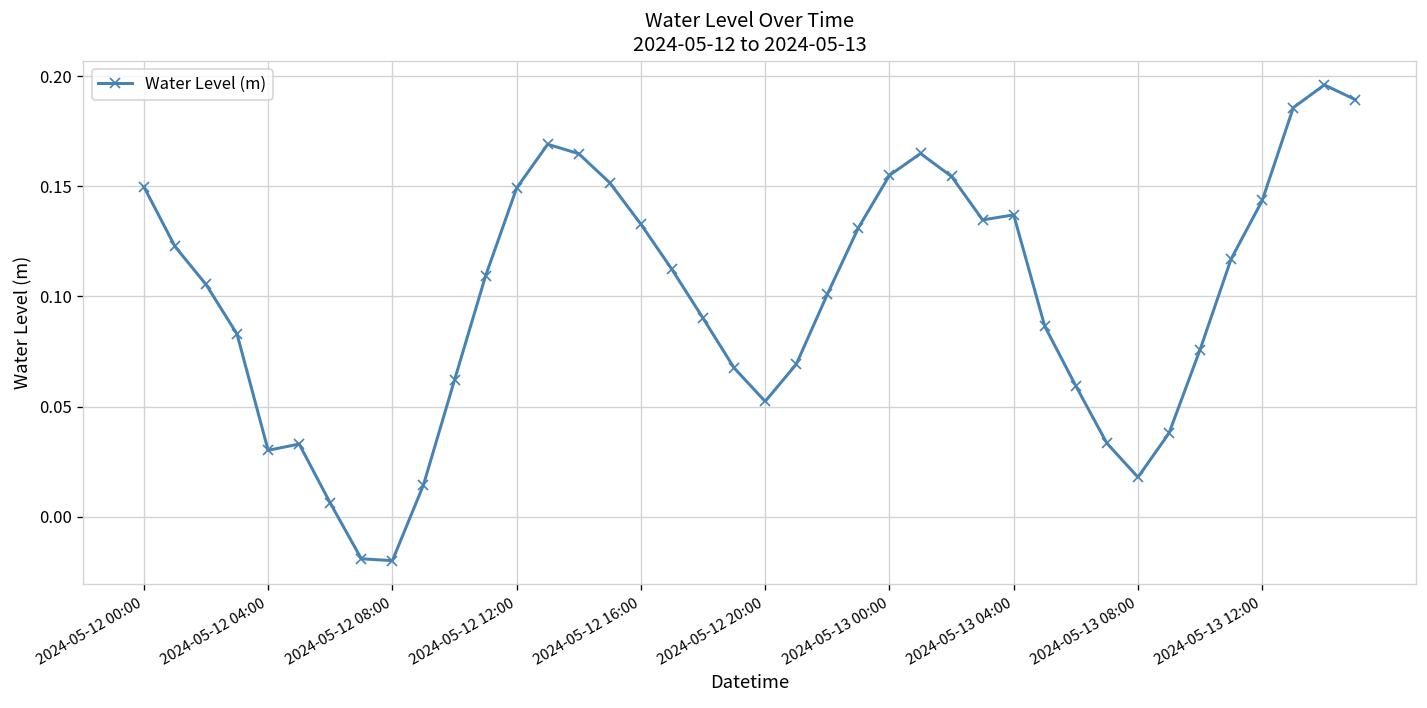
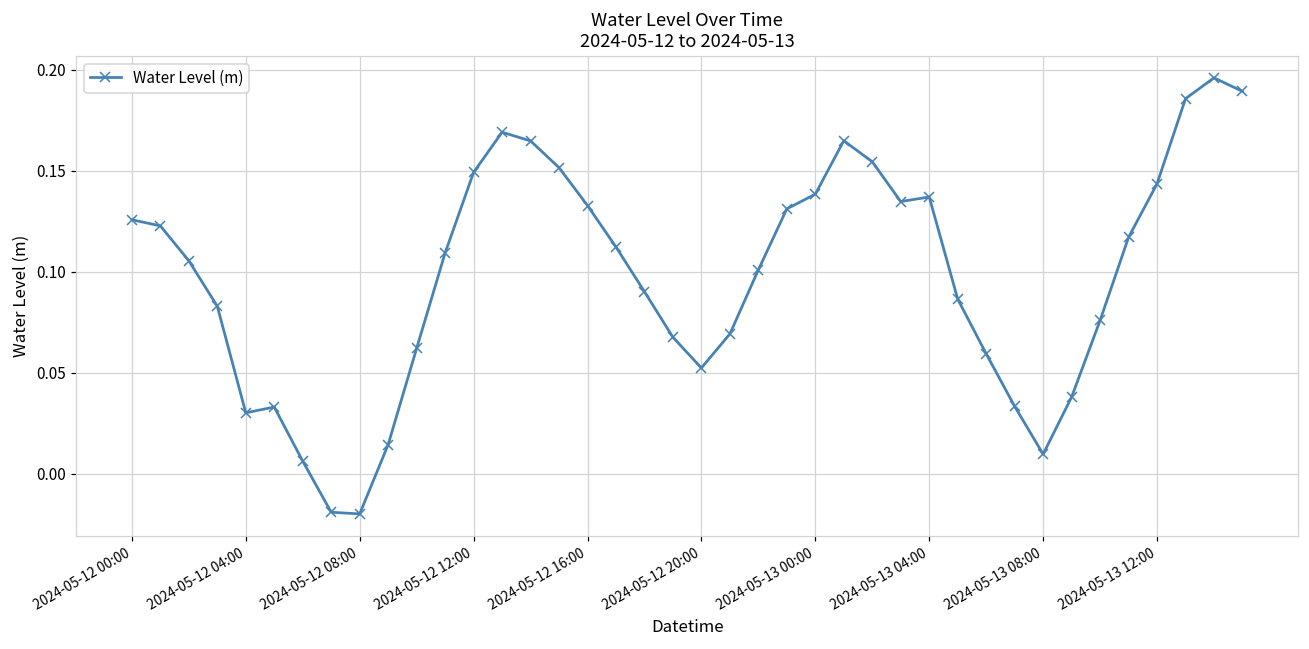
2024-05-12 00:00: 0.150 -> 0.126
2024-05-13 00:00: 0.155 -> 0.138
2024-05-13 08:00: 0.018 -> 0.010
